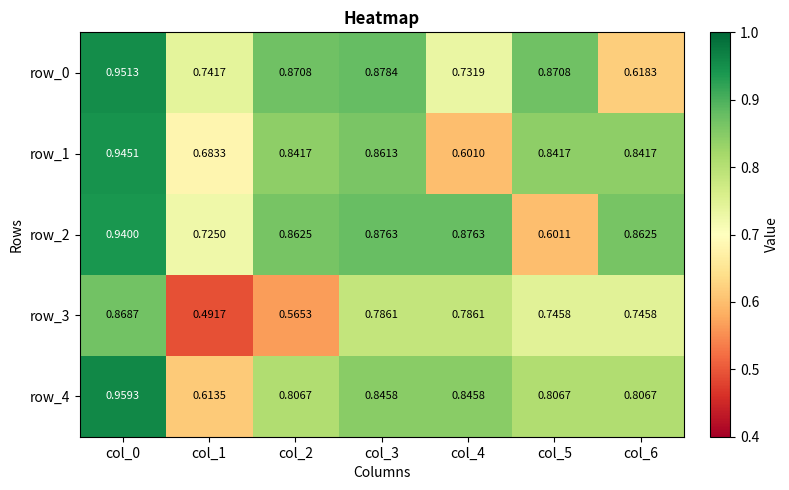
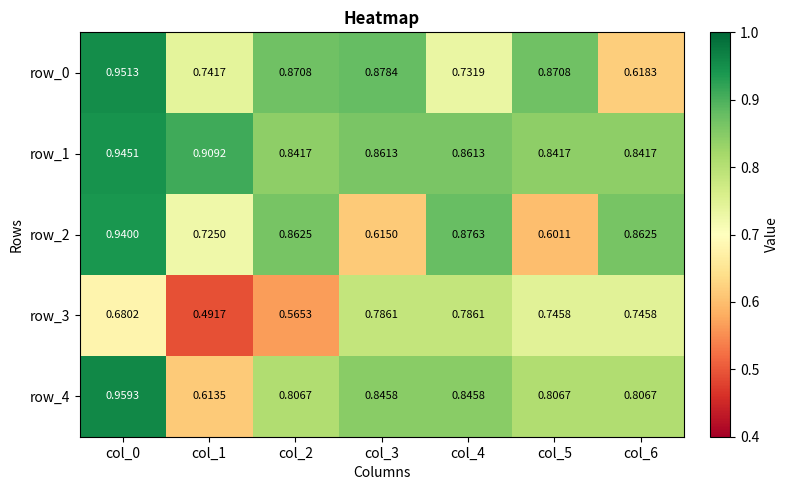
row_1, col_1: 0.6833 -> 0.9092
row_1, col_4: 0.6010 -> 0.8613
row_2, col_3: 0.8763 -> 0.6150
row_3, col_0: 0.8687 -> 0.6802
